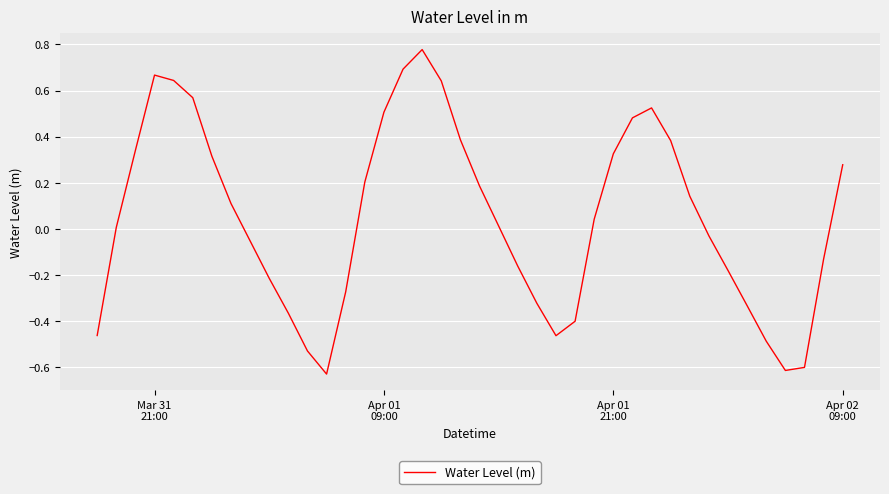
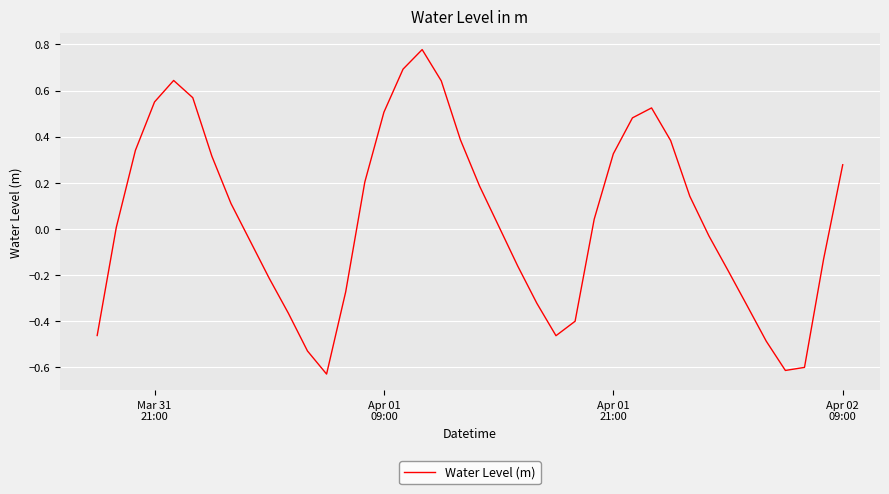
Mar 31 21:00: 0.67 -> 0.55
